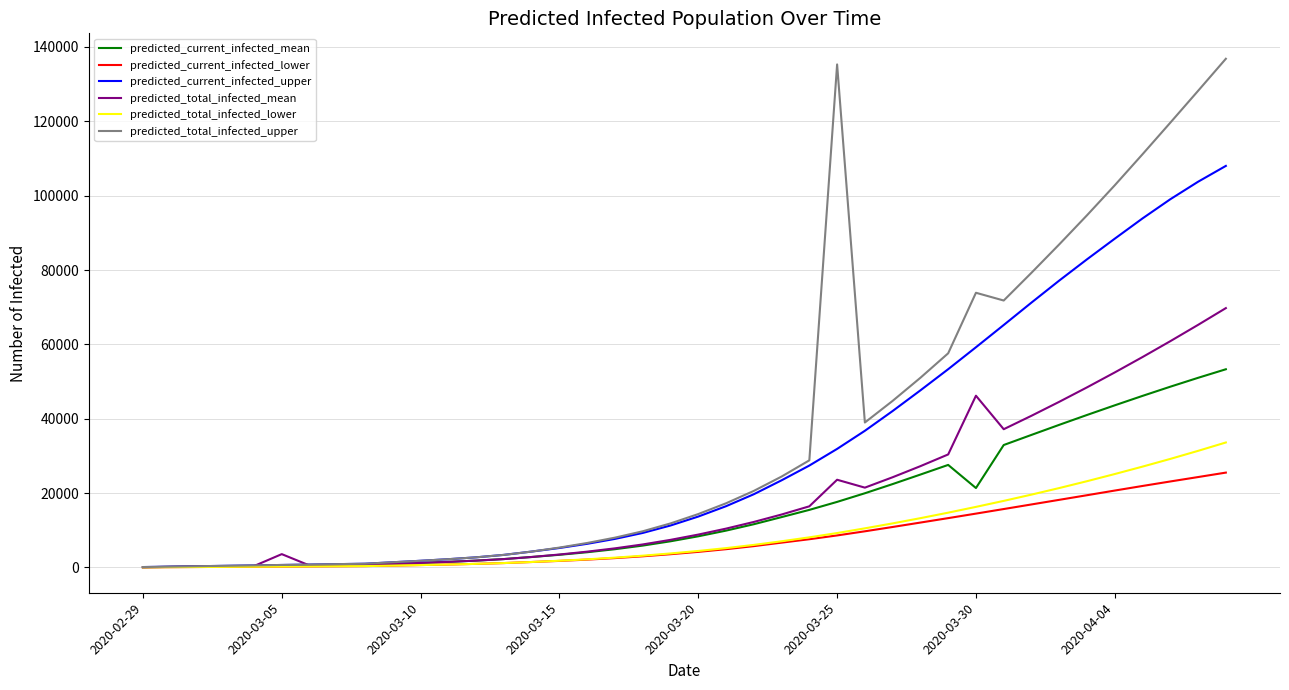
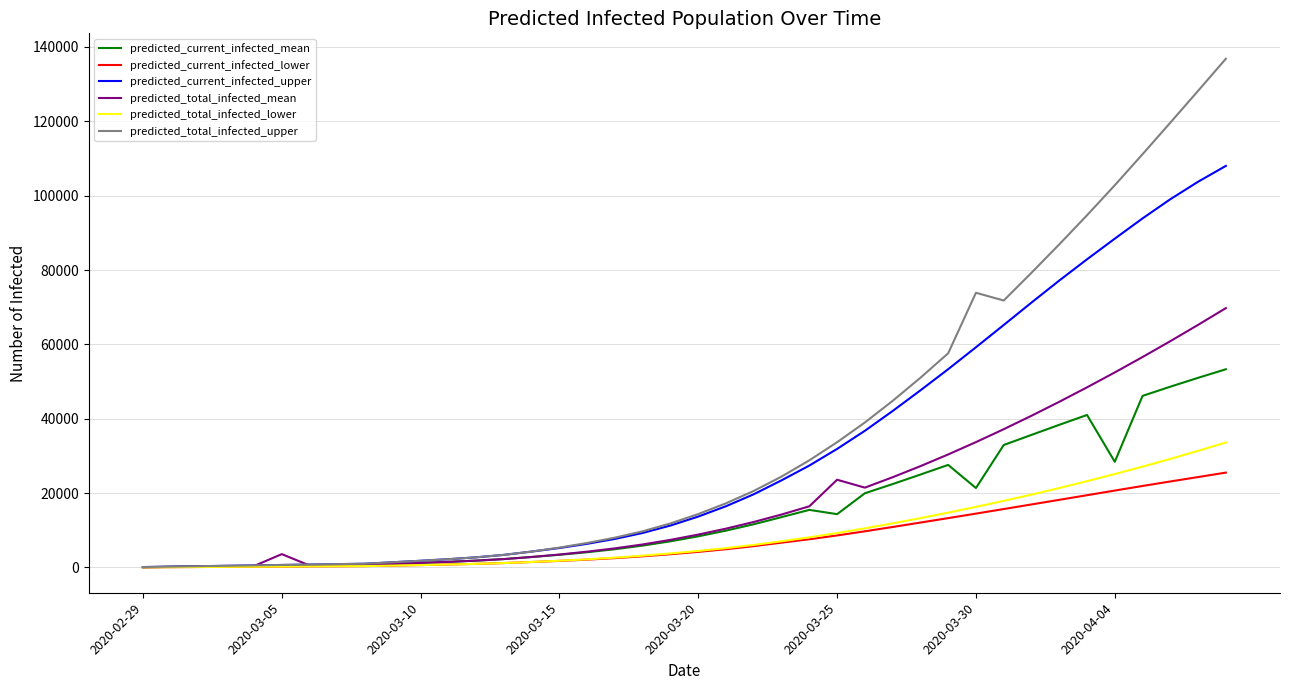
predicted_current_infected_mean, 2020-03-25: 18000 -> 14000
predicted_total_infected_upper, 2020-03-25: 135000 -> 34000
predicted_total_infected_mean, 2020-03-30: 46000 -> 34000
predicted_current_infected_mean, 2020-04-04: 44000 -> 28000
